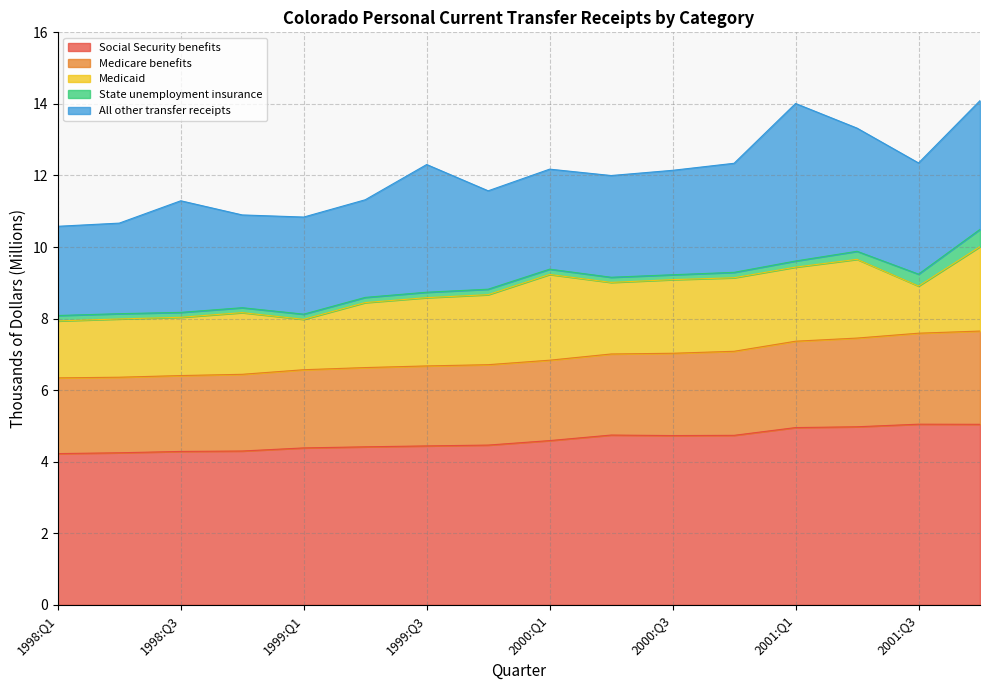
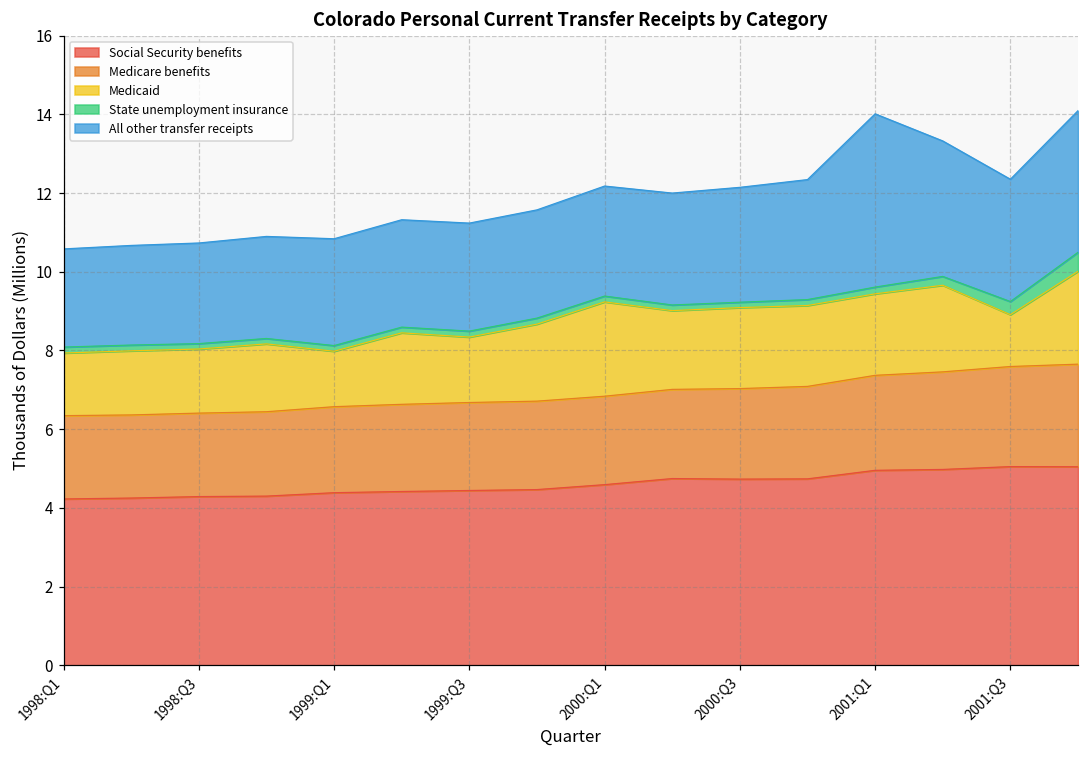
All other transfer receipts, 1998:Q3: 3.1 -> 2.6
Medicaid, 1999:Q3: 1.9 -> 1.7
All other transfer receipts, 1999:Q3: 3.6 -> 2.7
